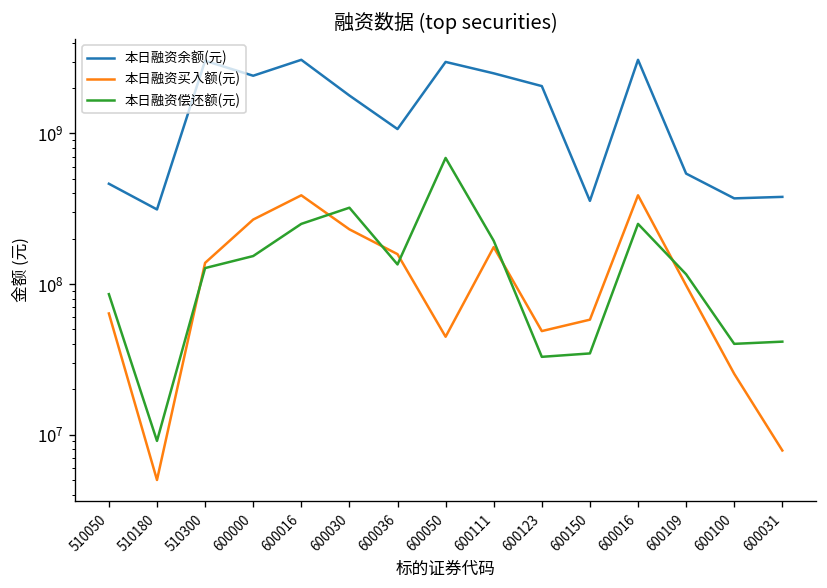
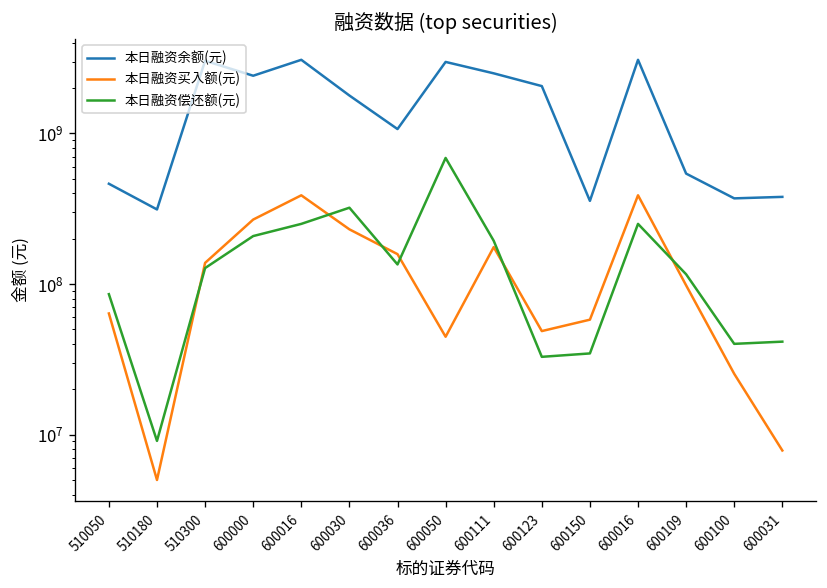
本日融资偿还额(元), 600000: 150000000 -> 210000000
